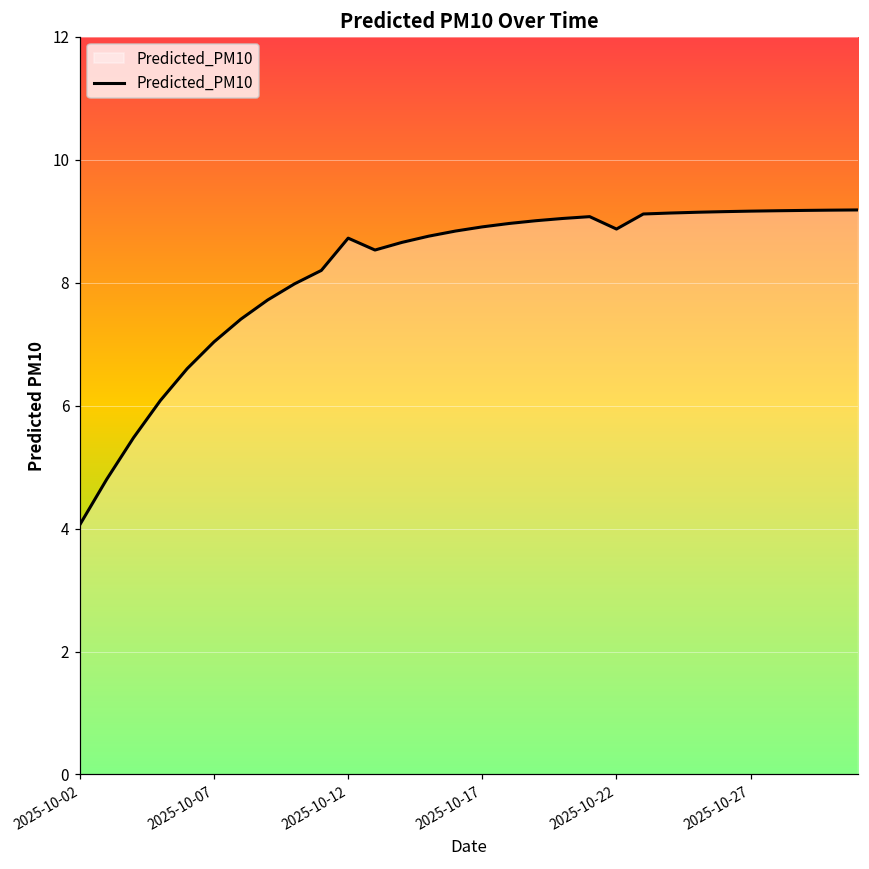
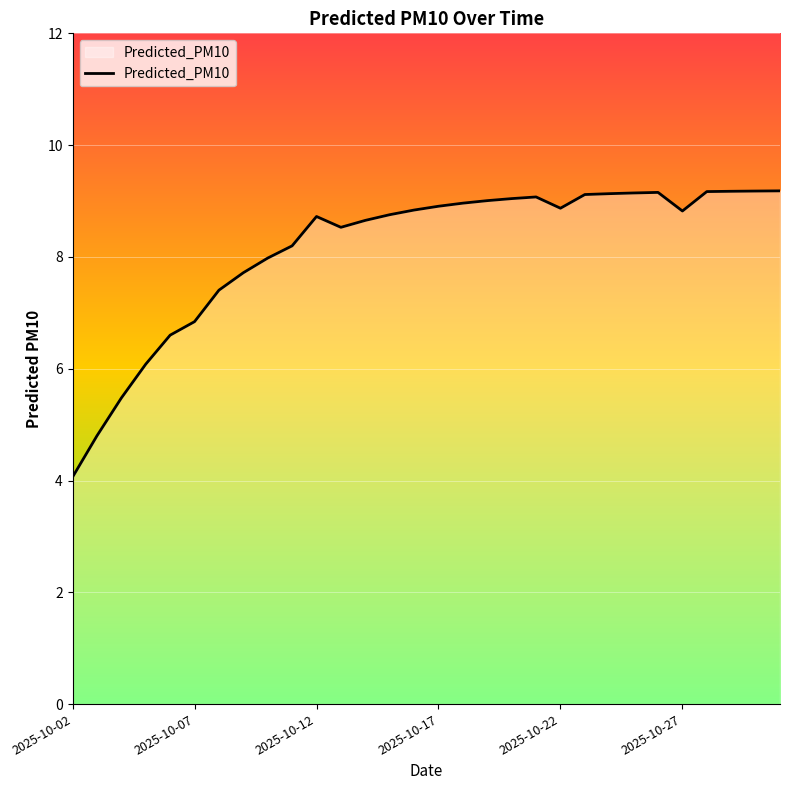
2025-10-07: 7.0 -> 6.8
2025-10-27: 9.2 -> 8.8
